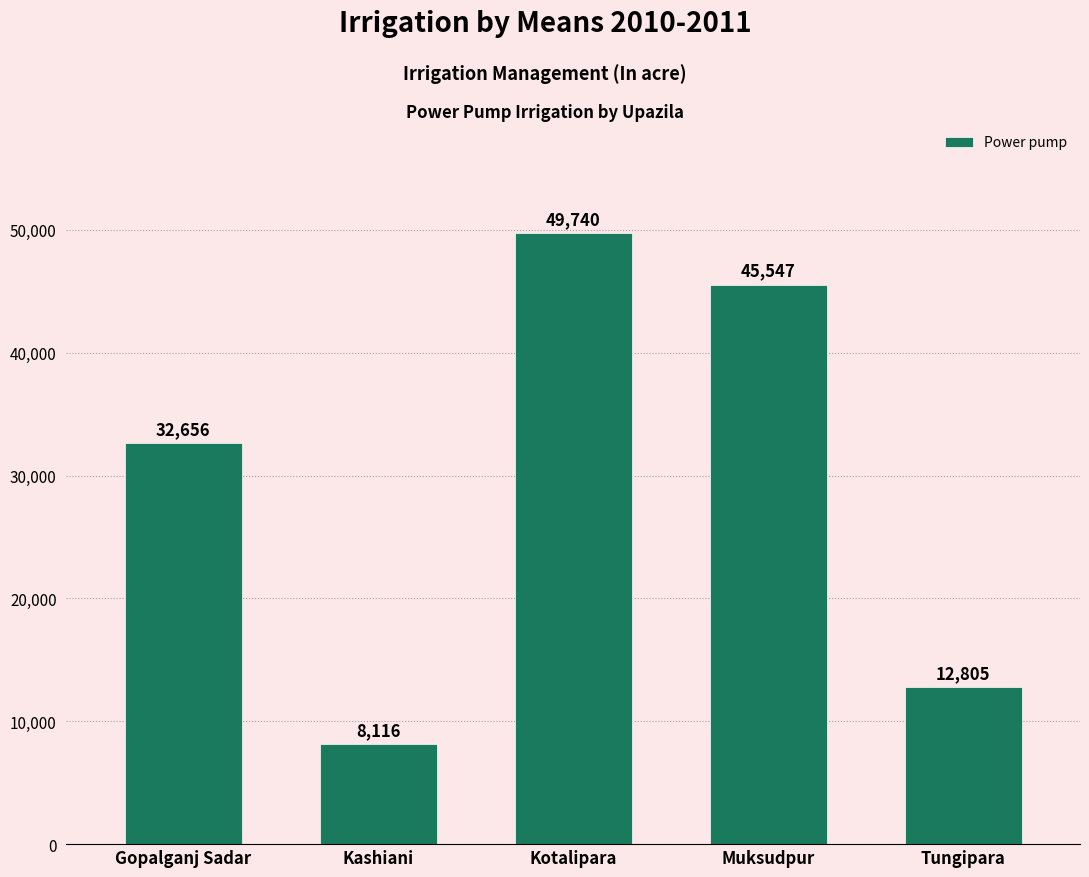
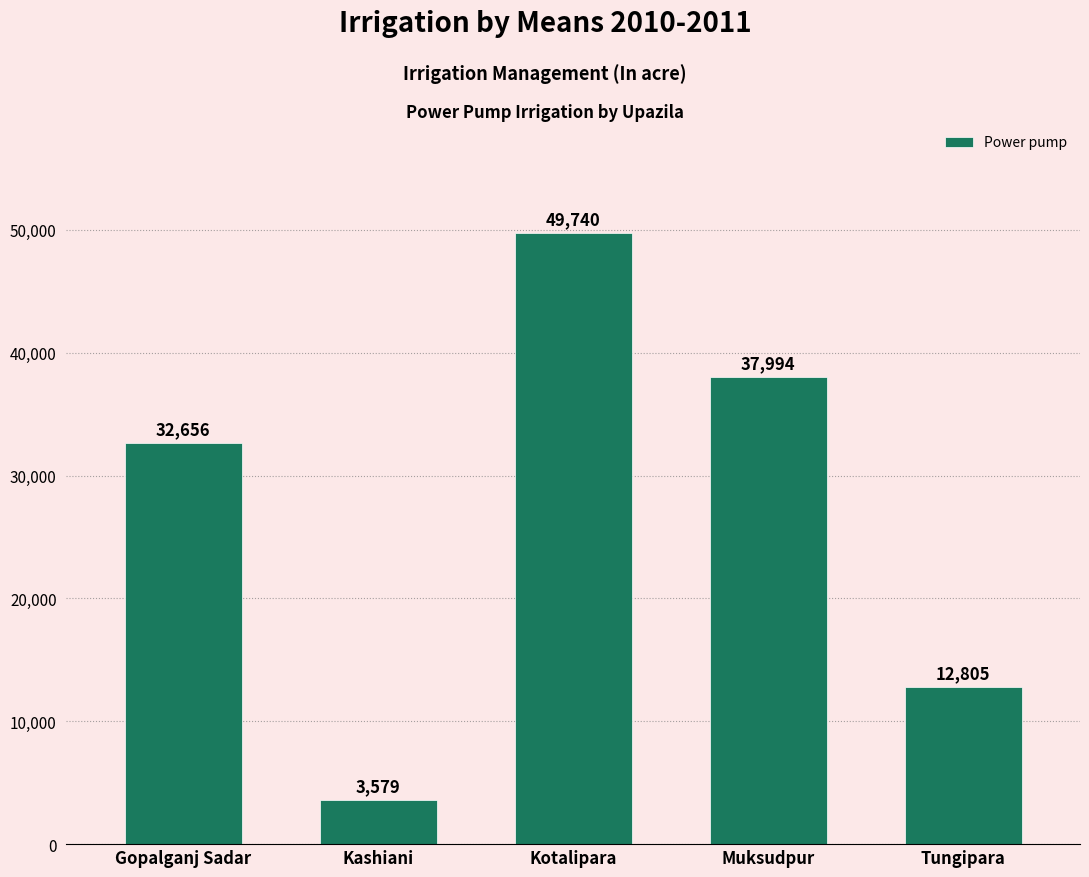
Kashiani: 8,116 -> 3,579
Muksudpur: 45,547 -> 37,994
